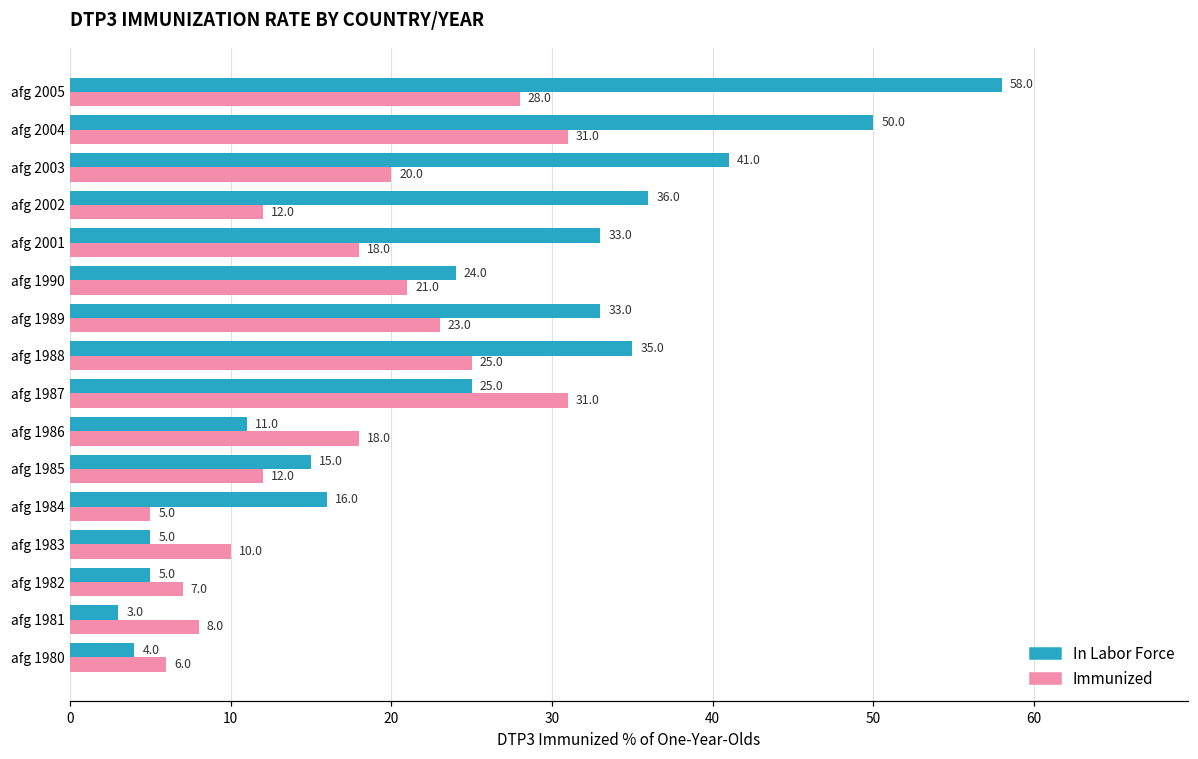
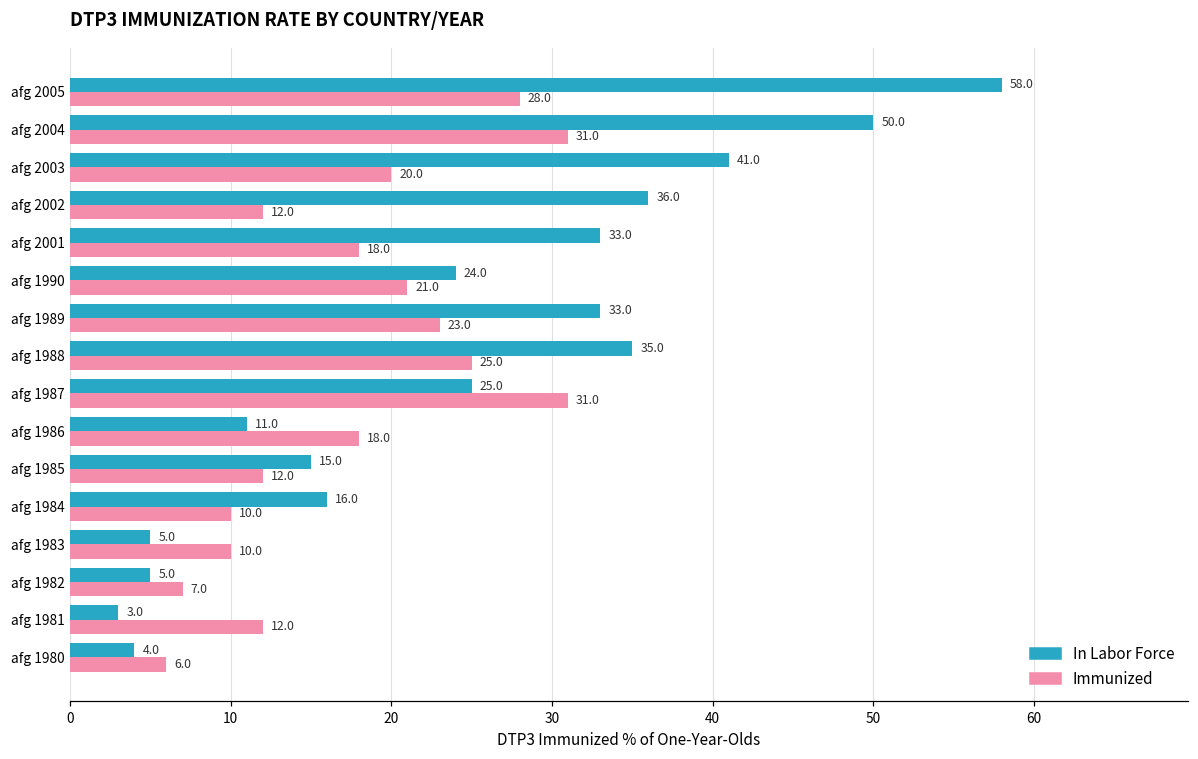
Immunized, afg 1984: 5.0 -> 10.0
Immunized, afg 1981: 8.0 -> 12.0
